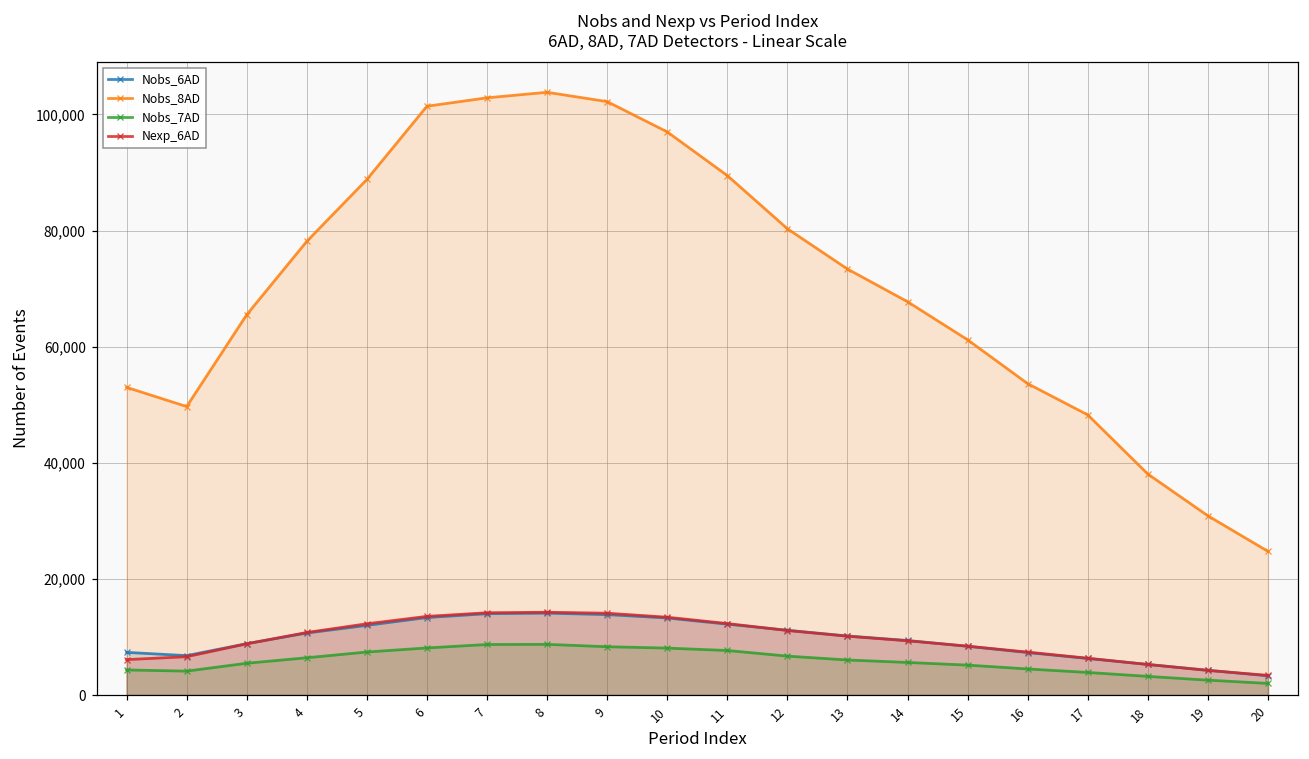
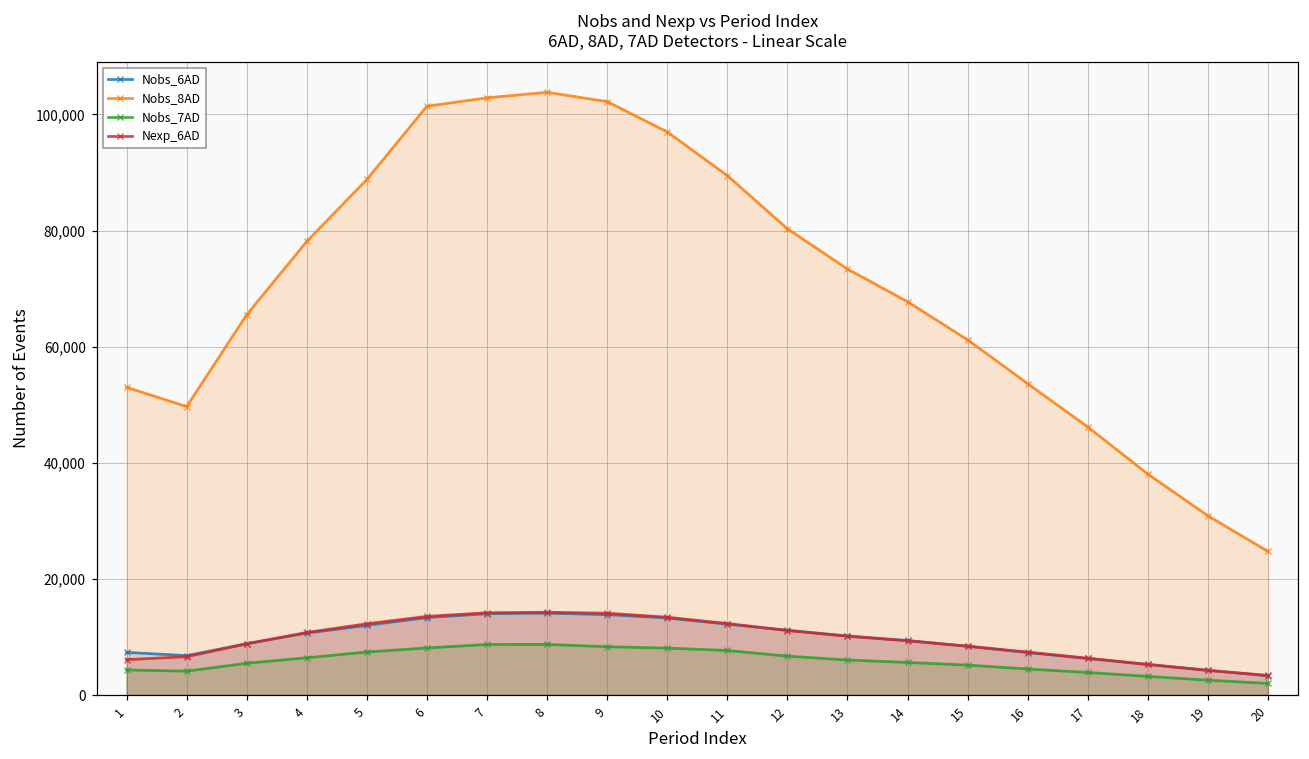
Nobs_8AD, 17: 48,000 -> 46,000
